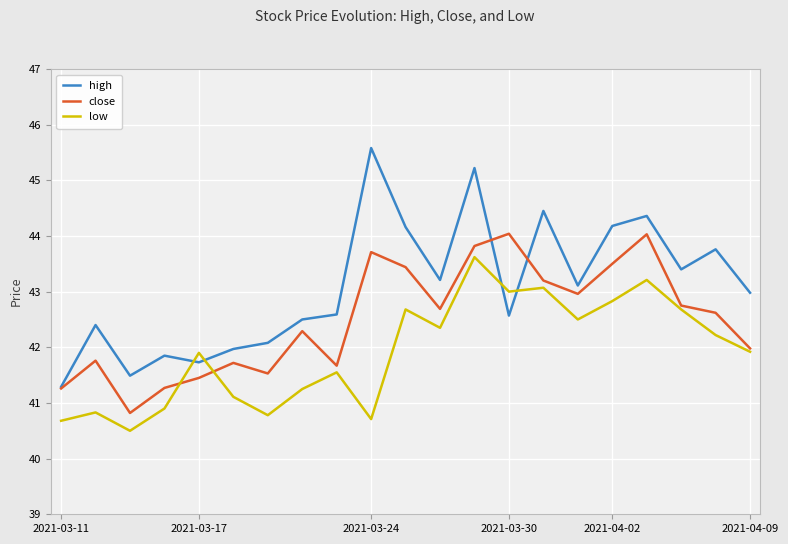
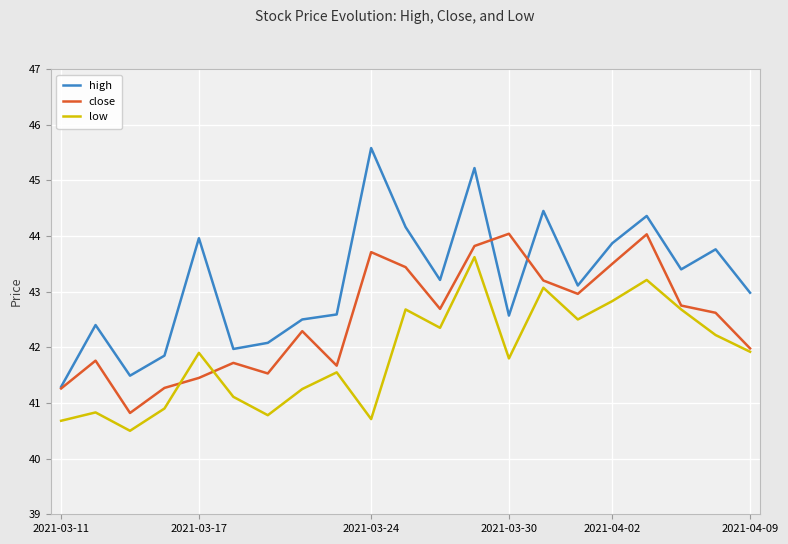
high, 2021-03-17: 41.7 -> 44.0
low, 2021-03-30: 43.0 -> 41.8
high, 2021-04-02: 44.2 -> 43.9
